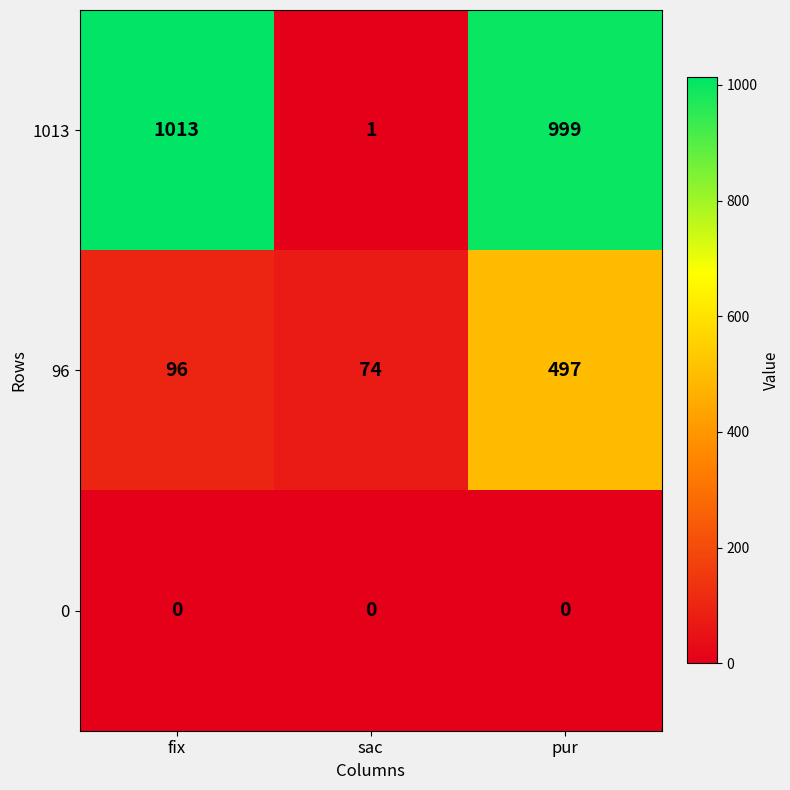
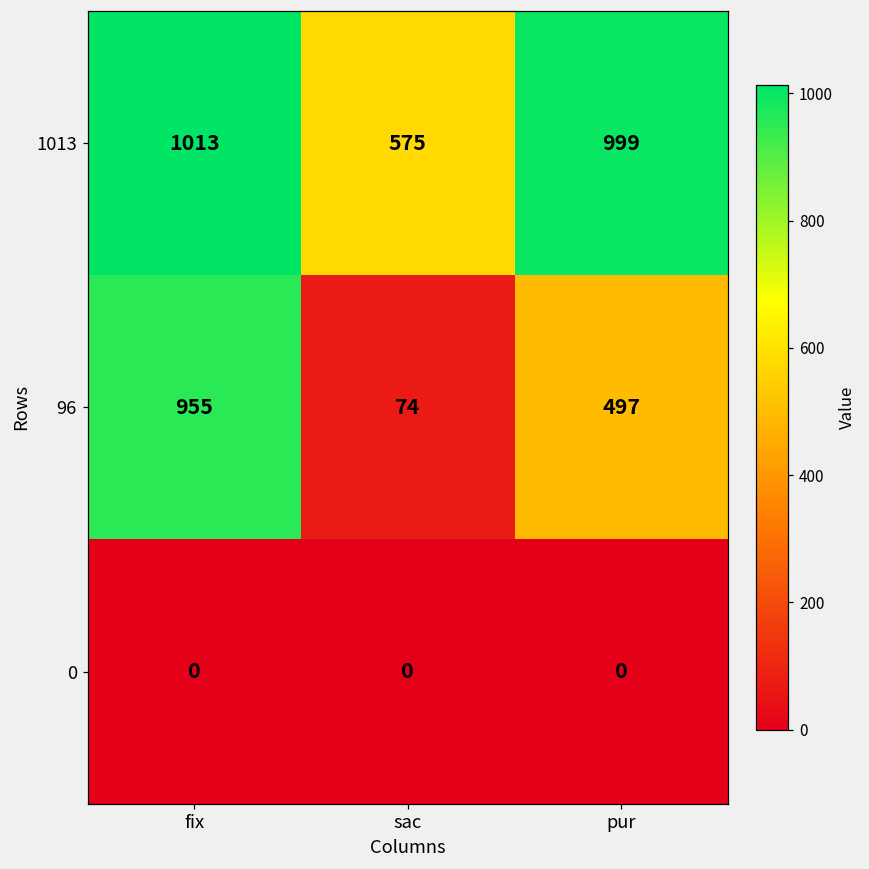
1013, sac: 1 -> 575
96, fix: 96 -> 955
